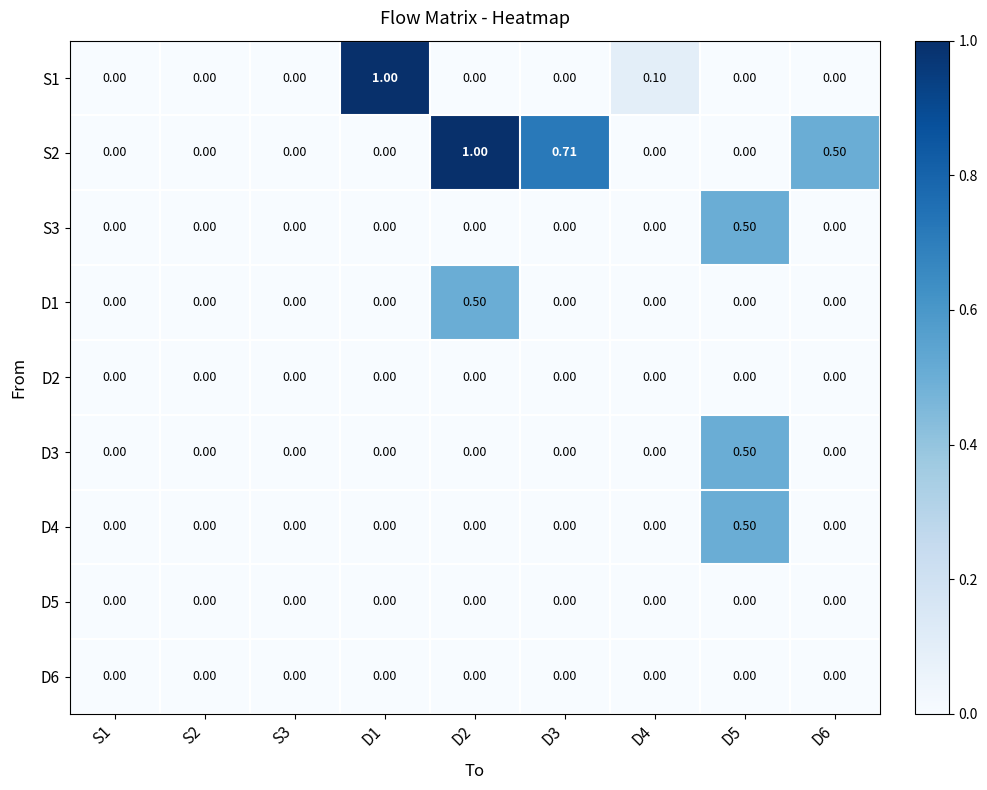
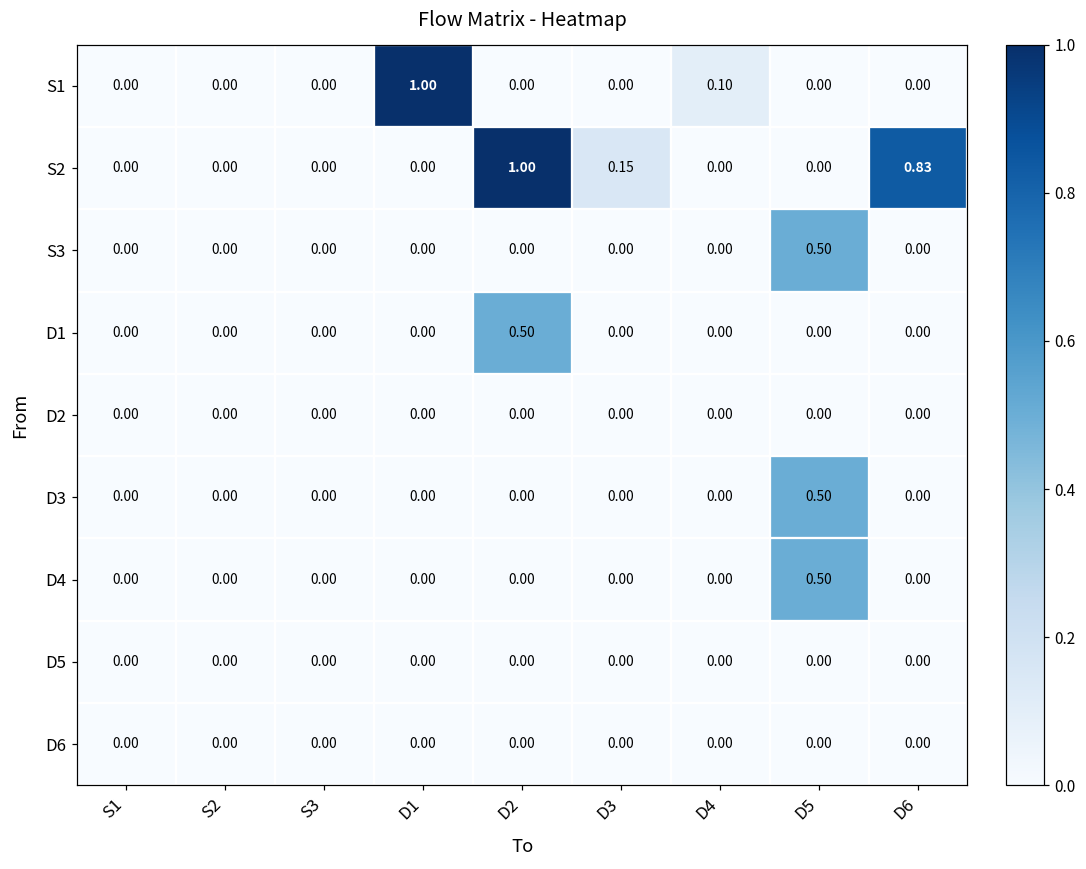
S2, D3: 0.71 -> 0.15
S2, D6: 0.50 -> 0.83
